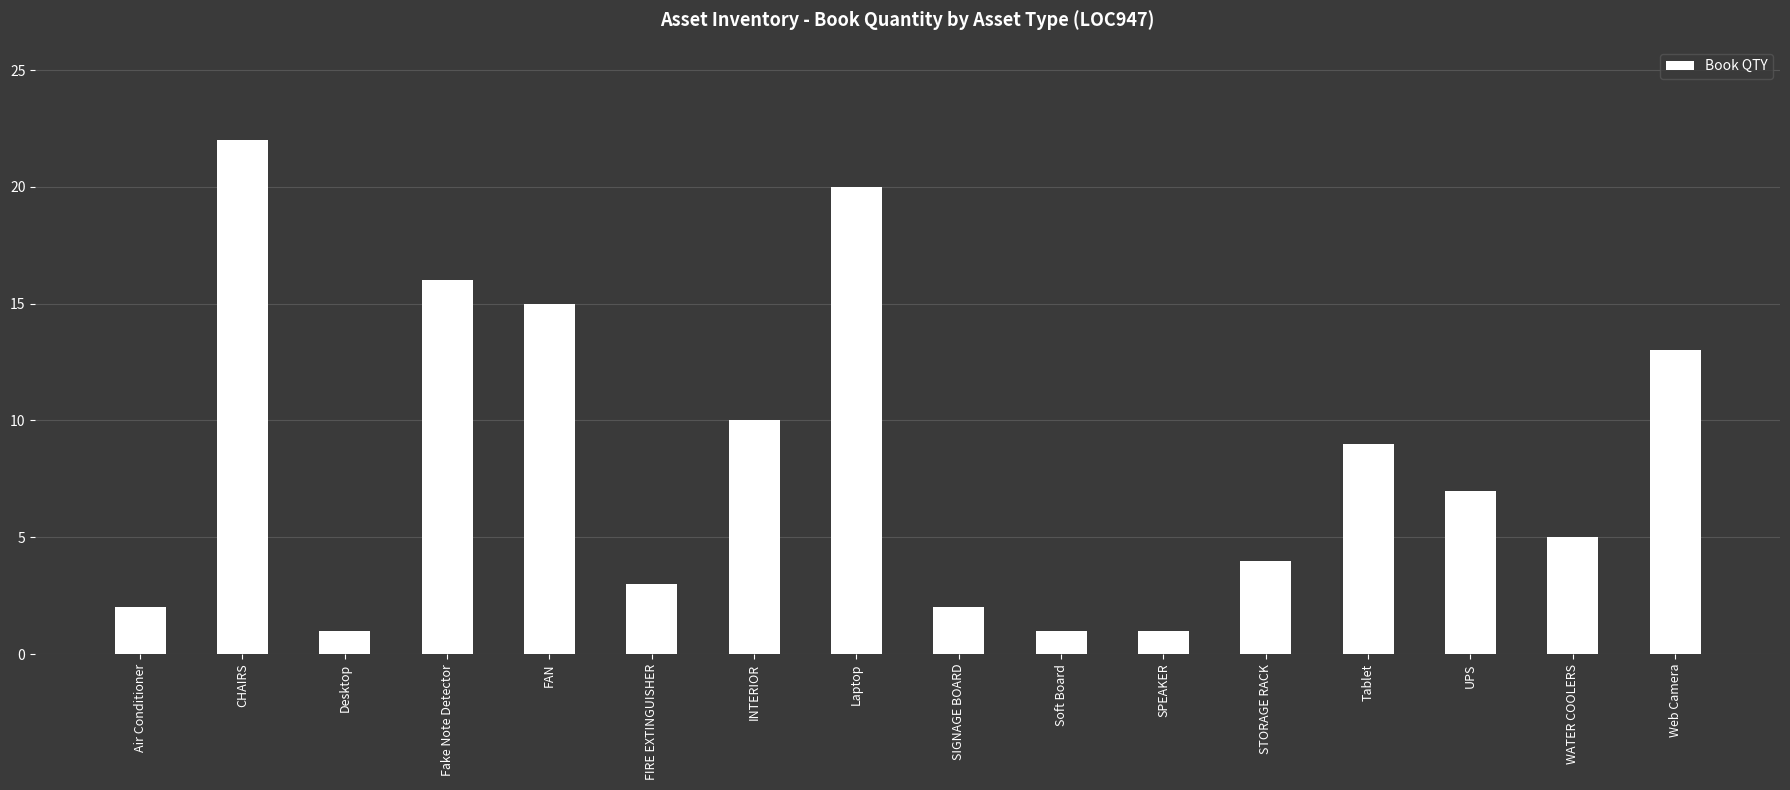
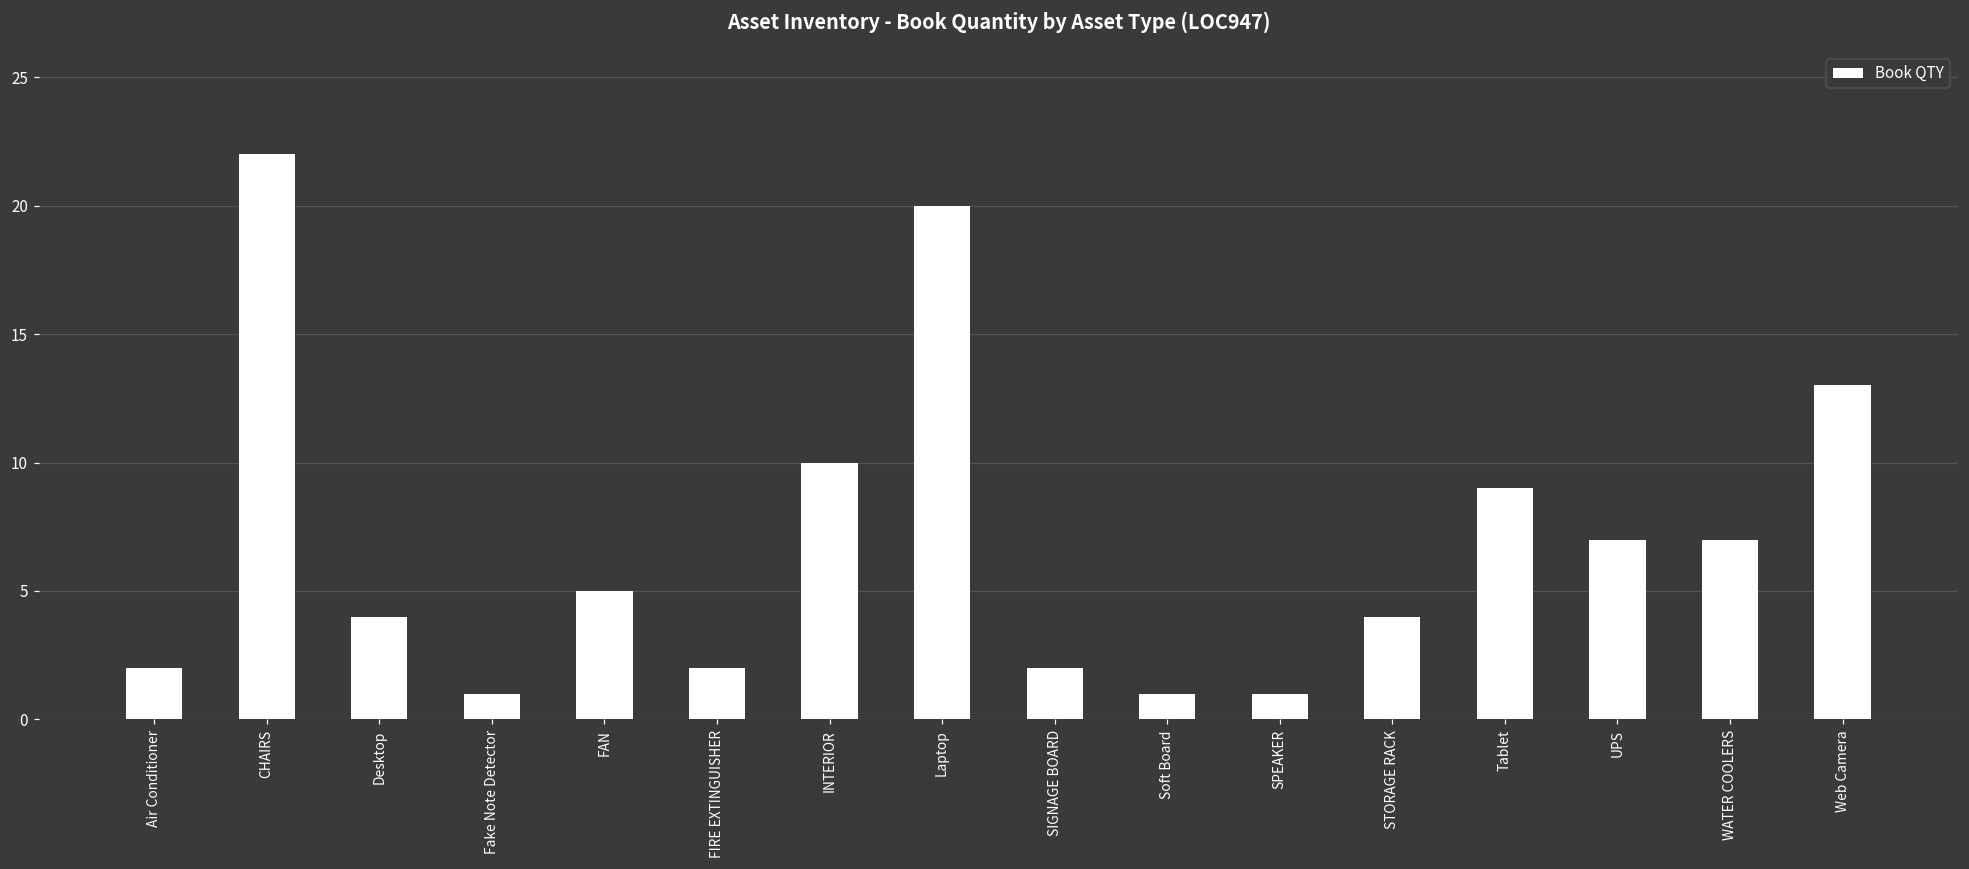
Desktop: 1 -> 4
Fake Note Detector: 16 -> 1
FAN: 15 -> 5
FIRE EXTINGUISHER: 3 -> 2
WATER COOLERS: 5 -> 7
